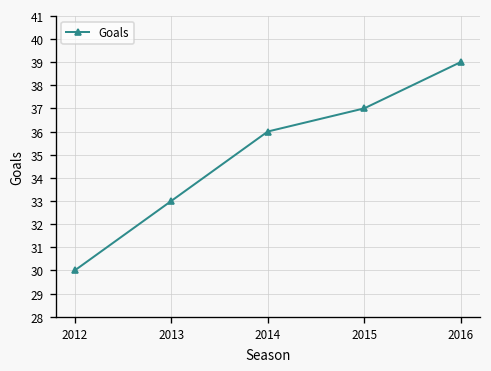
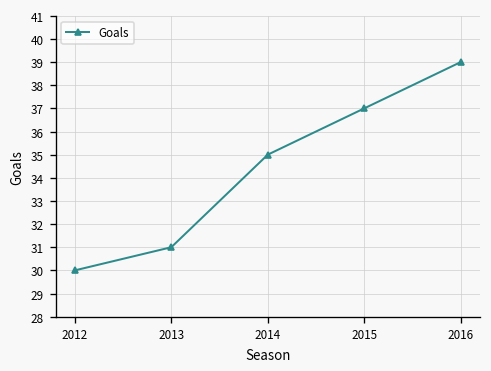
2013: 33 -> 31
2014: 36 -> 35
